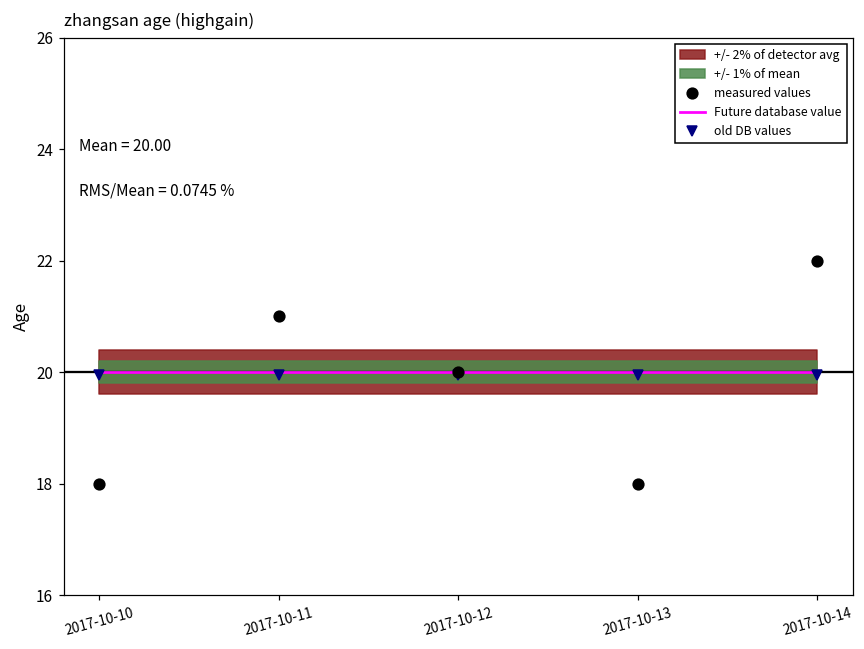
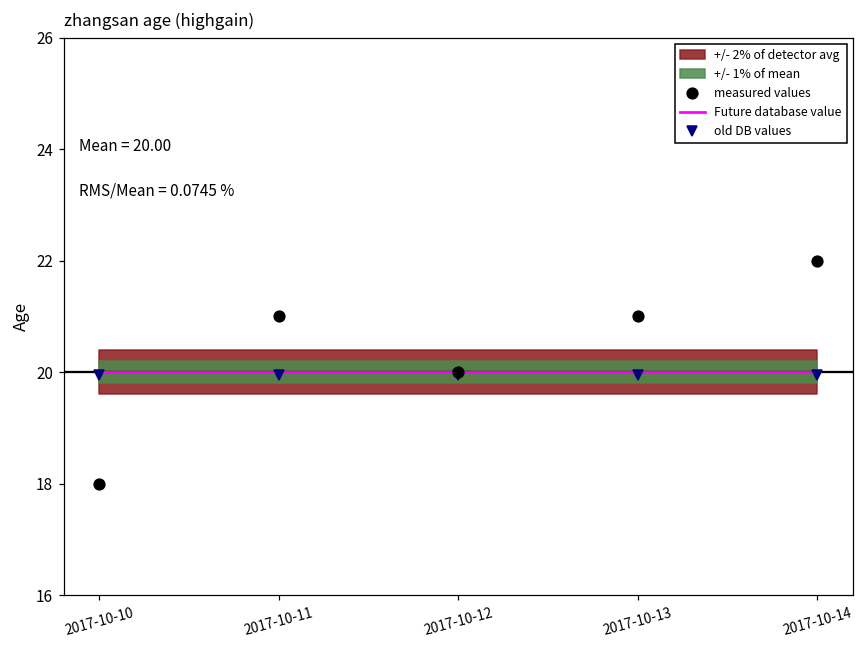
measured values, 2017-10-13: 18 -> 21
